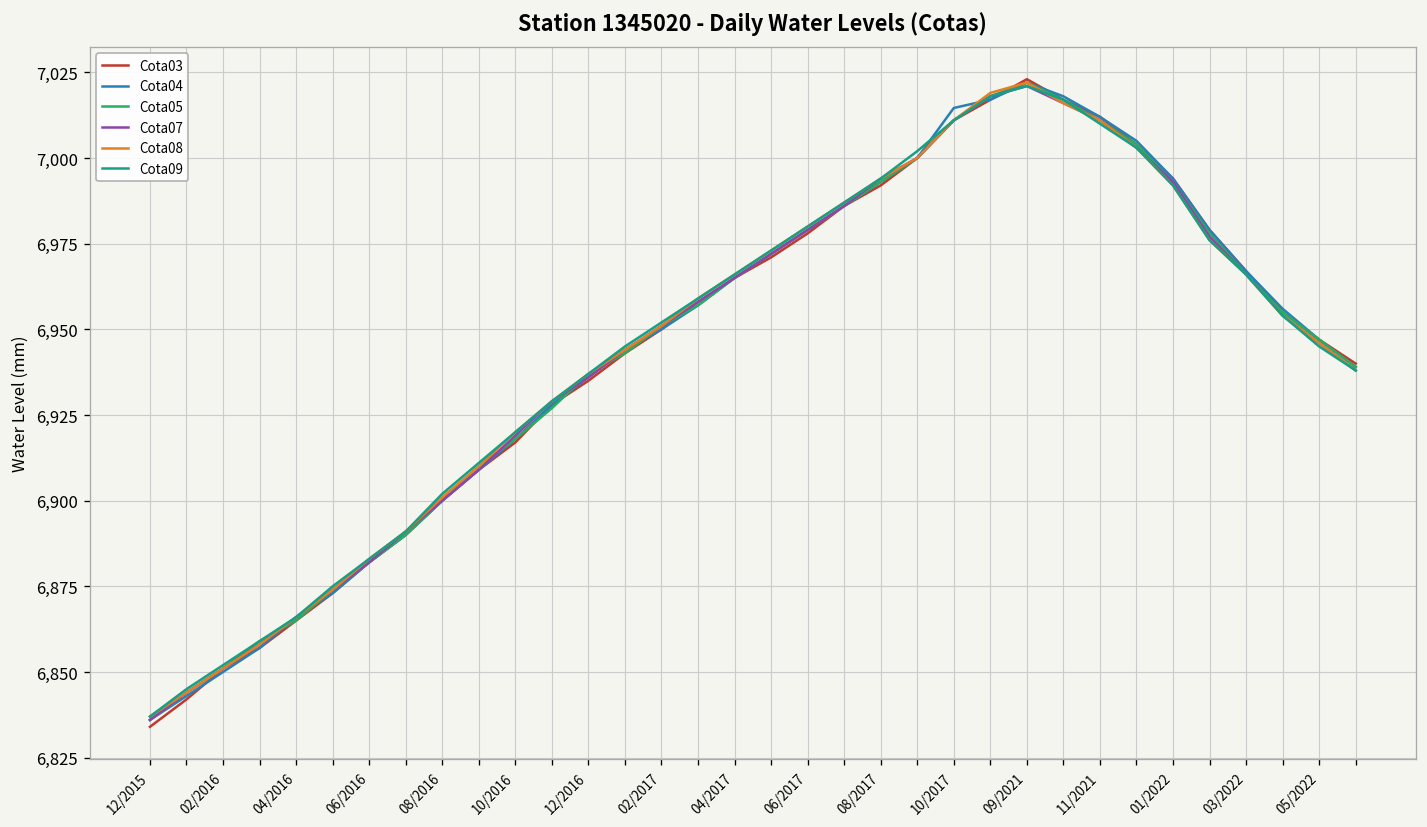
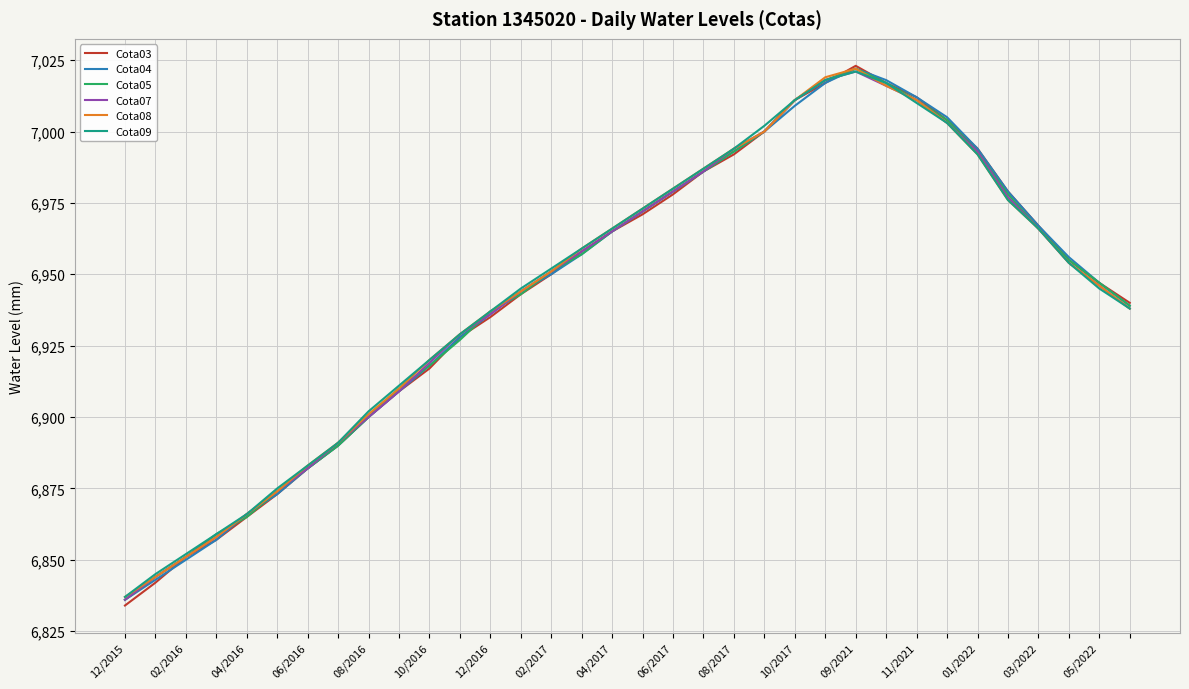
Cota04, 10/2017: 7,015 -> 7,009
